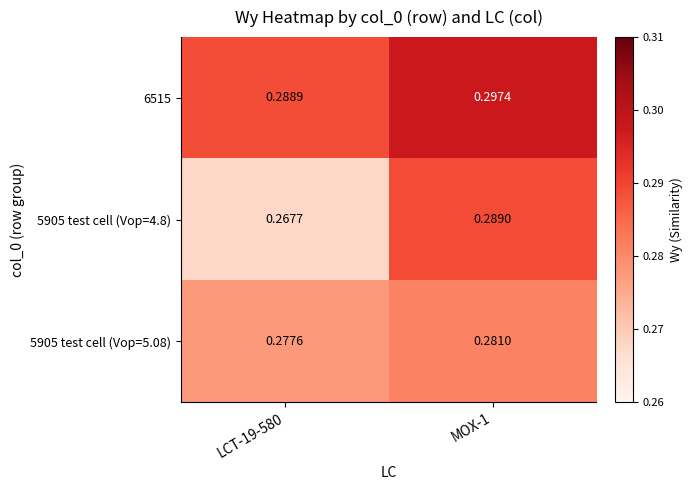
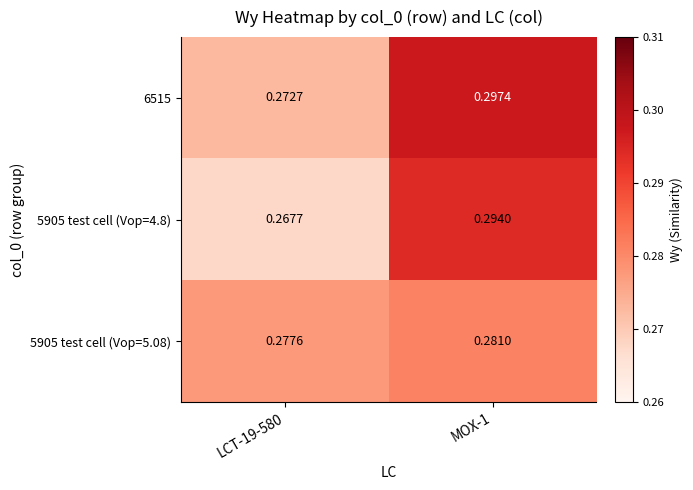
6515, LCT-19-580: 0.2889 -> 0.2727
5905 test cell (Vop=4.8), MOX-1: 0.2890 -> 0.2940
